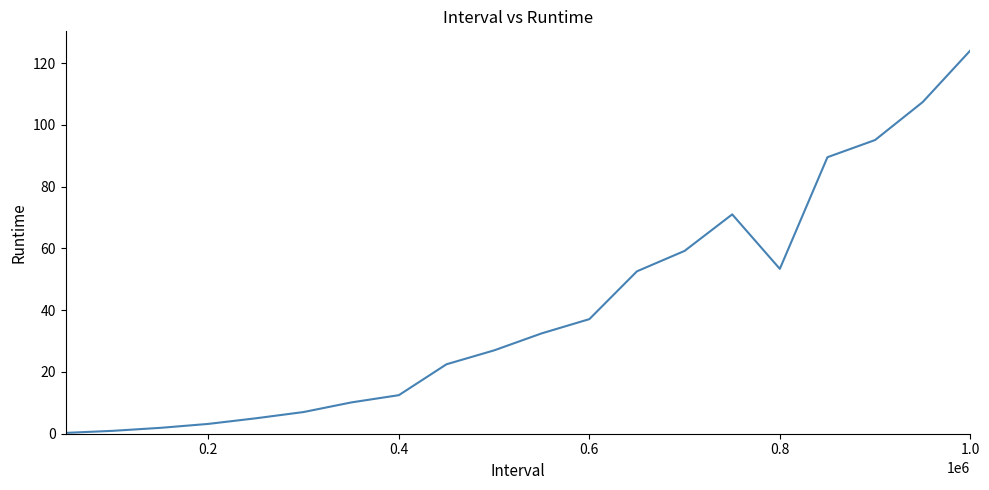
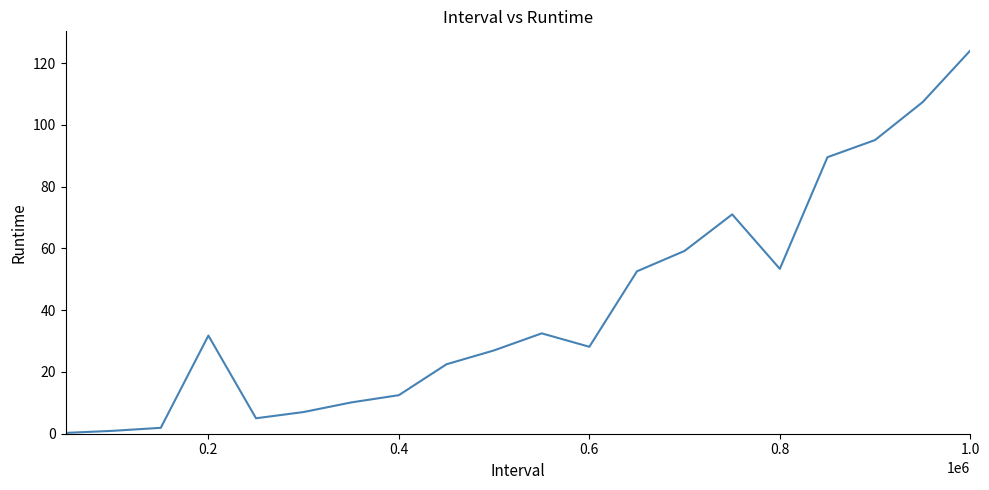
0.2: 3 -> 32
0.6: 37 -> 28
